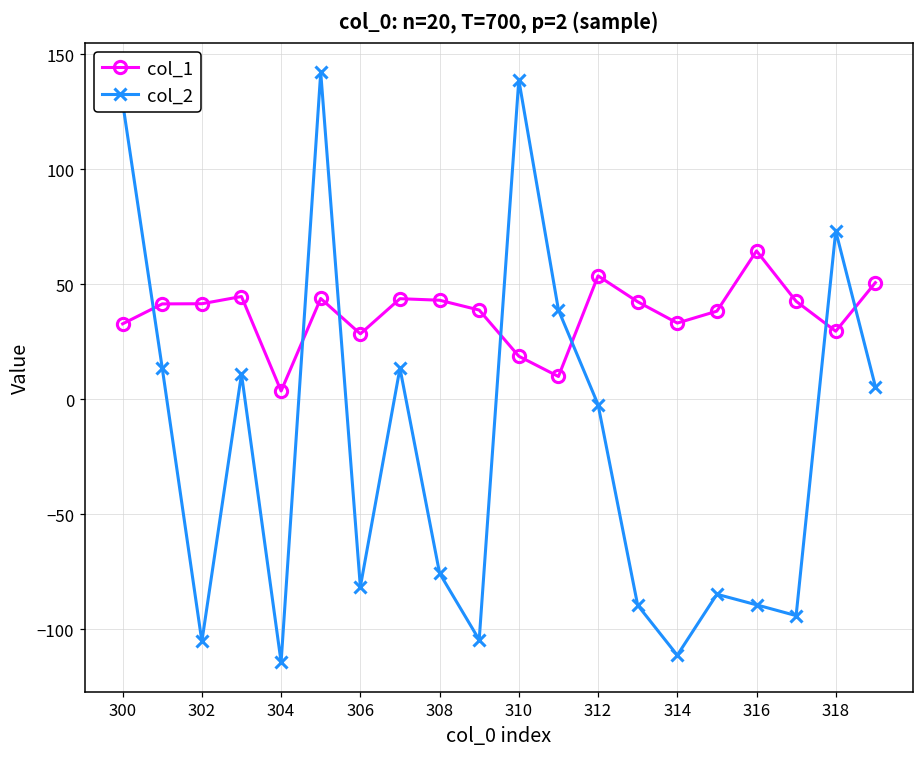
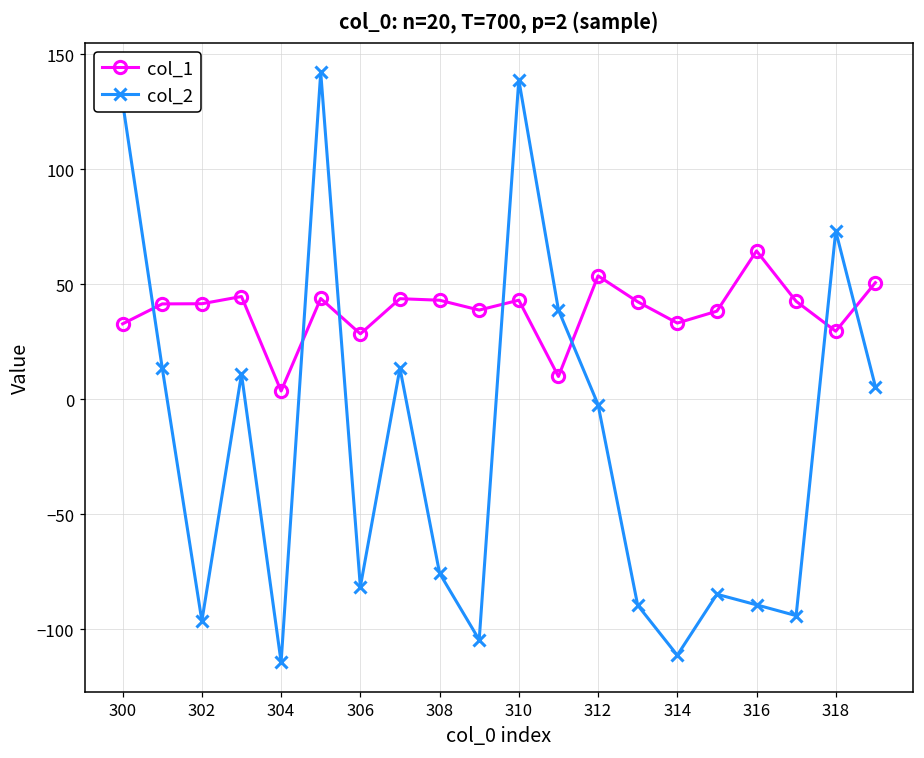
col_2, 302: -105 -> -96
col_1, 310: 19 -> 43
